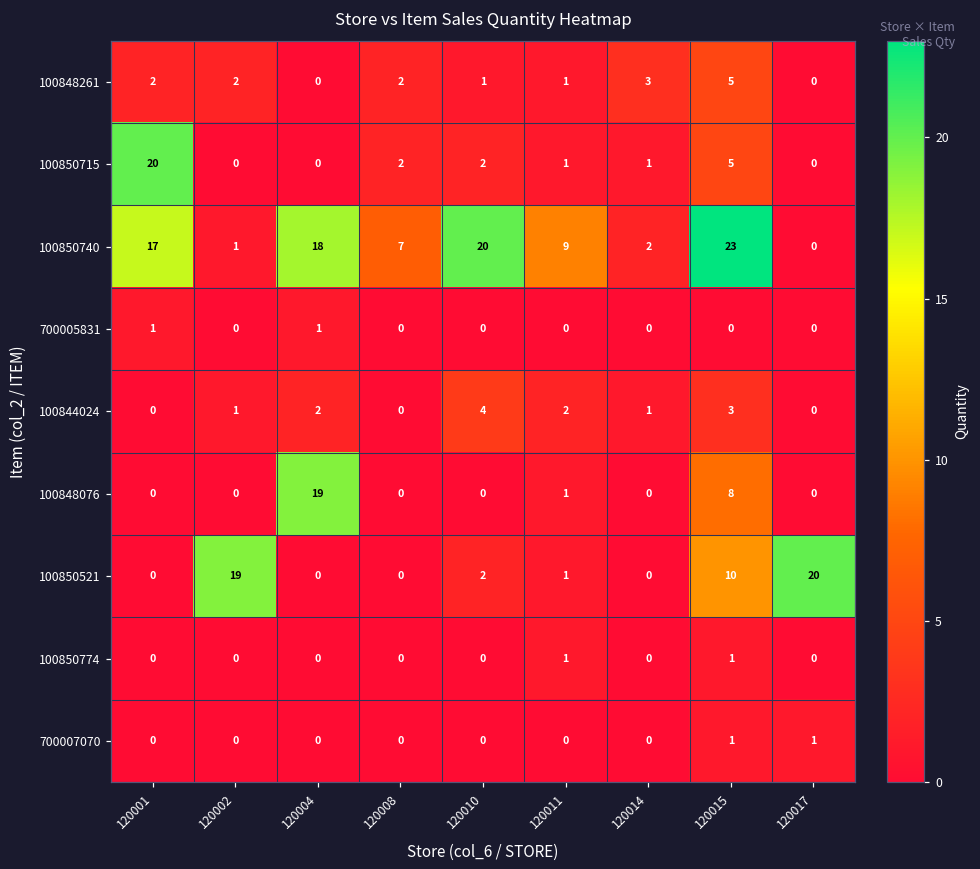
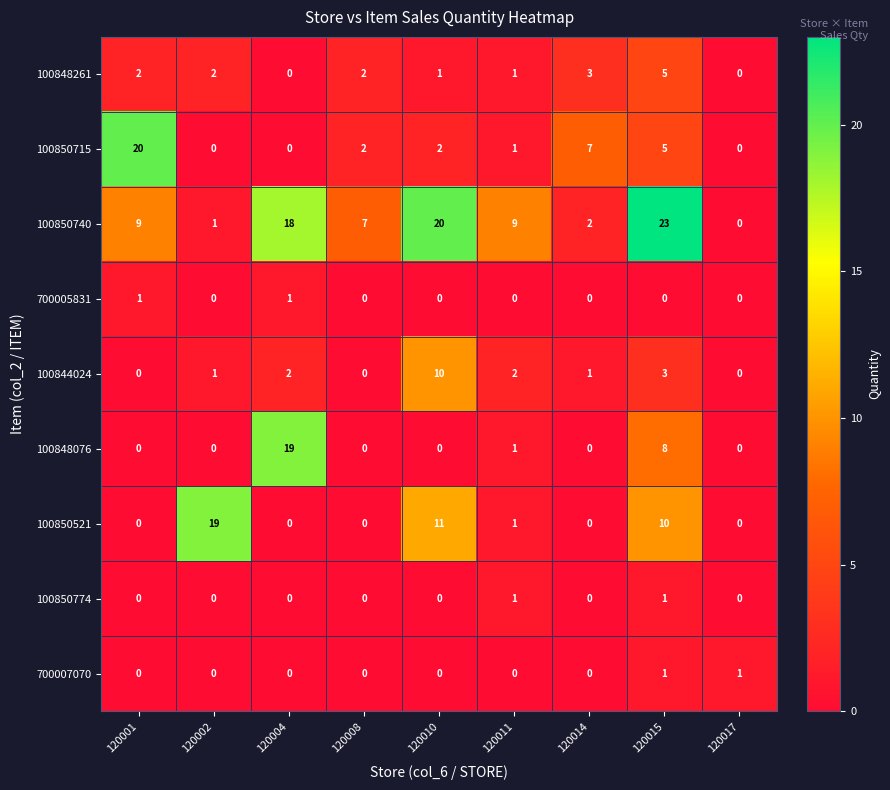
100850715, 120014: 1 -> 7
100850740, 120001: 17 -> 9
100844024, 120010: 4 -> 10
100850521, 120010: 2 -> 11
100850521, 120017: 20 -> 0
